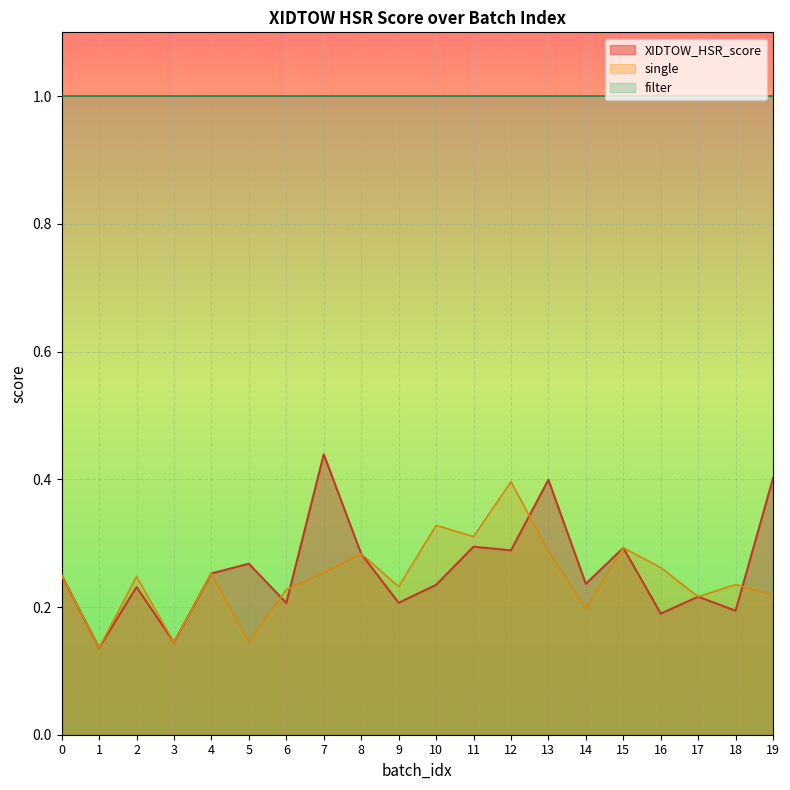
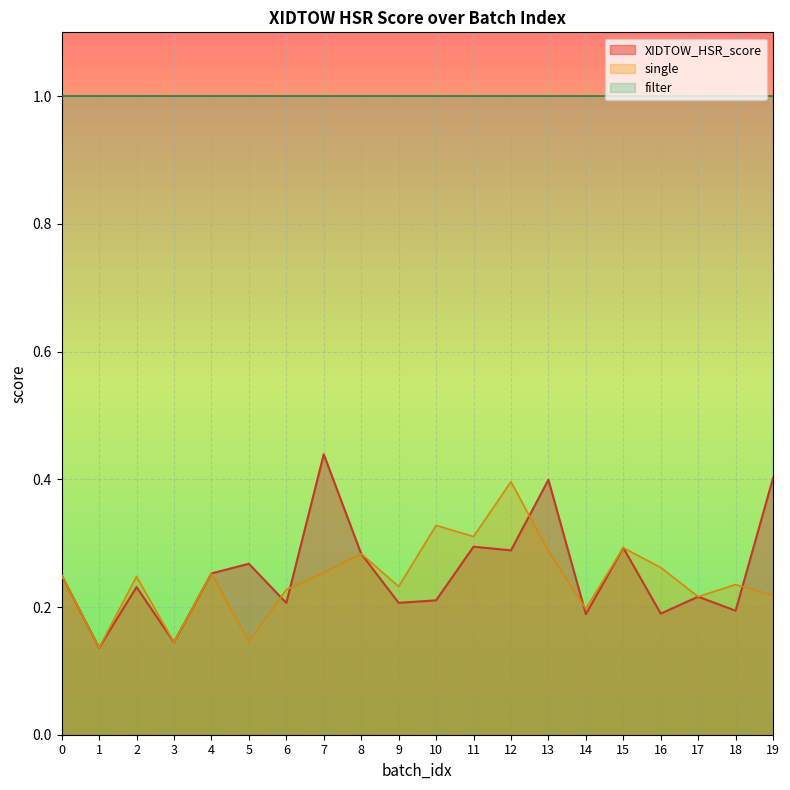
XIDTOW_HSR_score, 10: 0.23 -> 0.21
XIDTOW_HSR_score, 14: 0.24 -> 0.19
